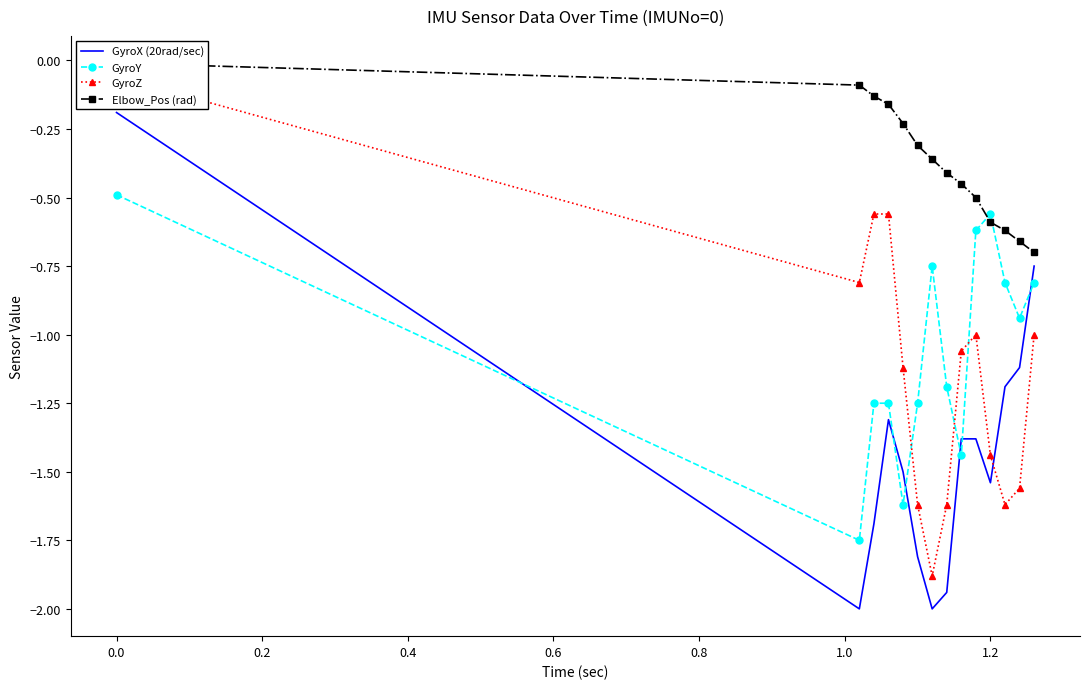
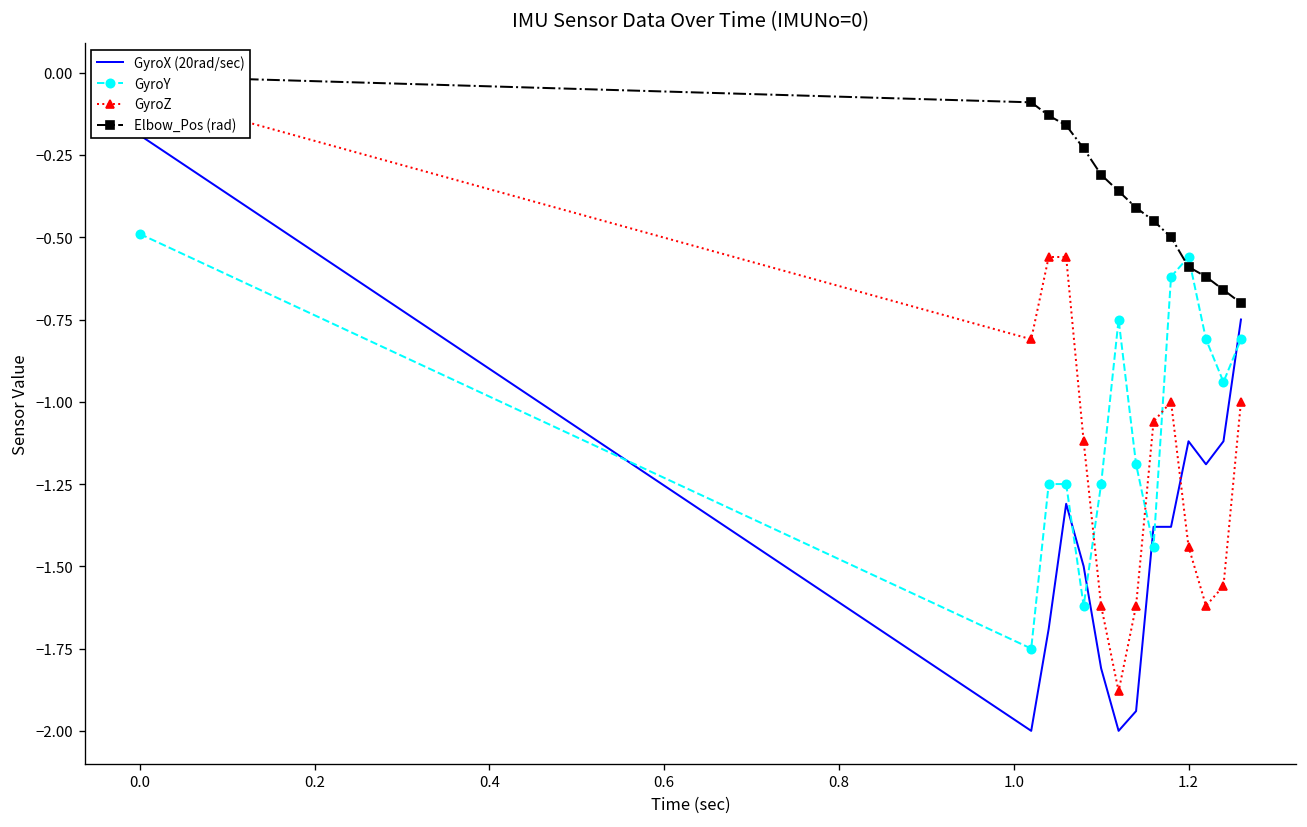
GyroX (20rad/sec), 1.2: -1.54 -> -1.12
